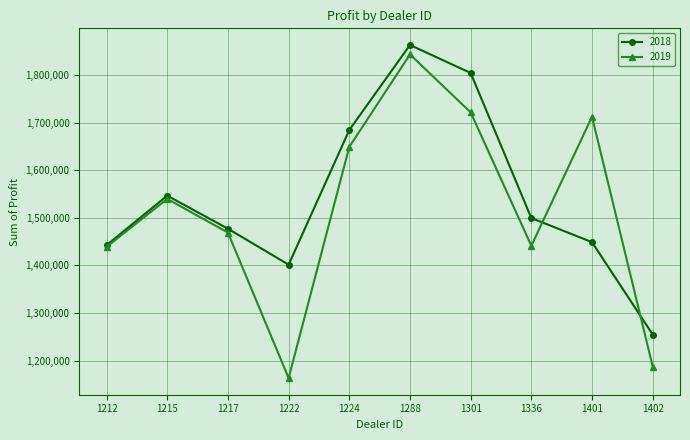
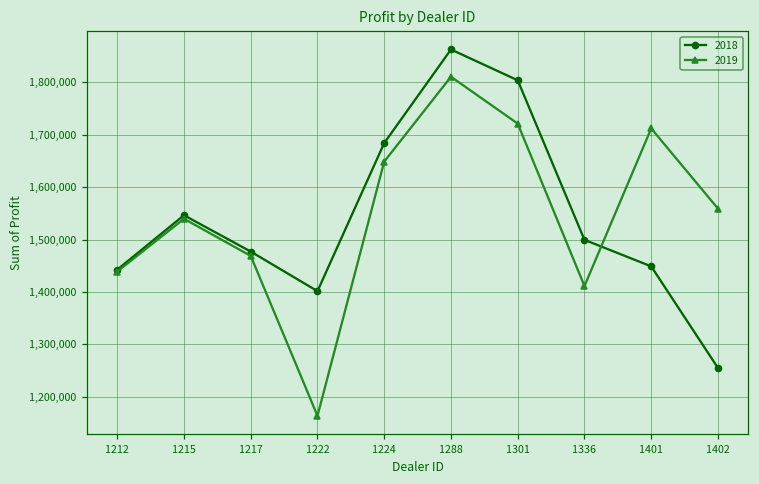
2019, 1288: 1,840,000 -> 1,810,000
2019, 1336: 1,440,000 -> 1,410,000
2019, 1402: 1,190,000 -> 1,560,000
